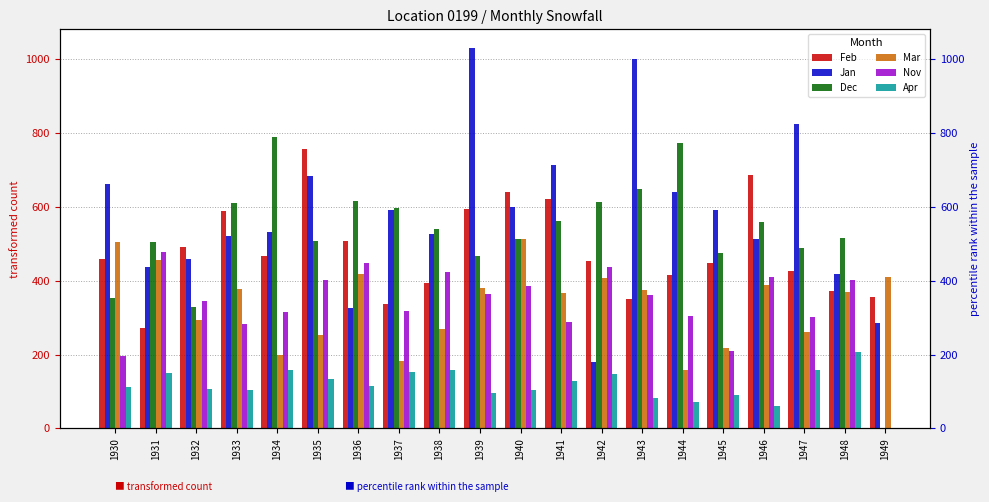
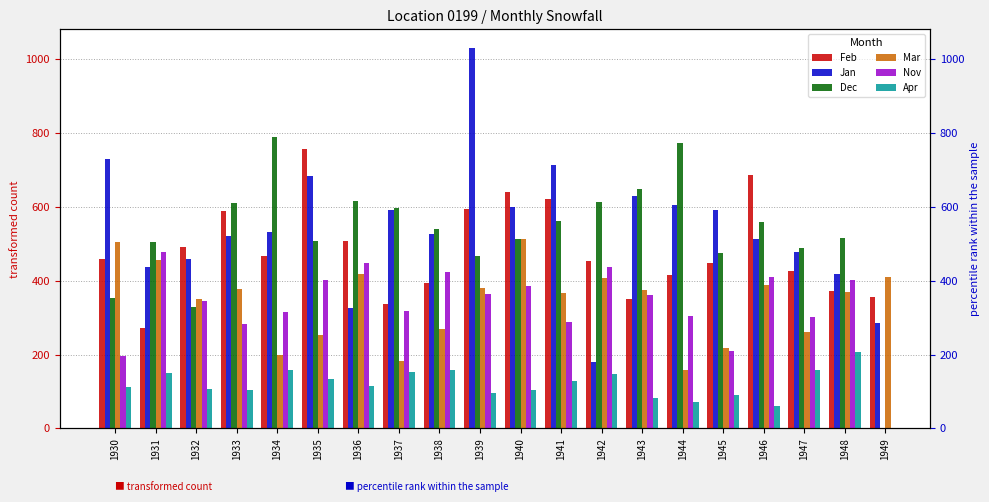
Jan, 1930: 660 -> 730
Mar, 1932: 290 -> 350
Jan, 1943: 1000 -> 630
Jan, 1944: 640 -> 600
Jan, 1947: 830 -> 480
